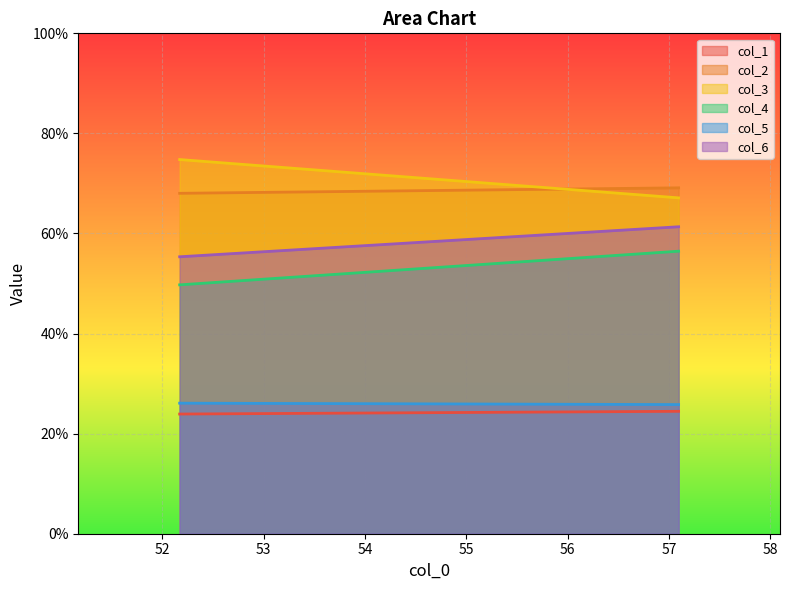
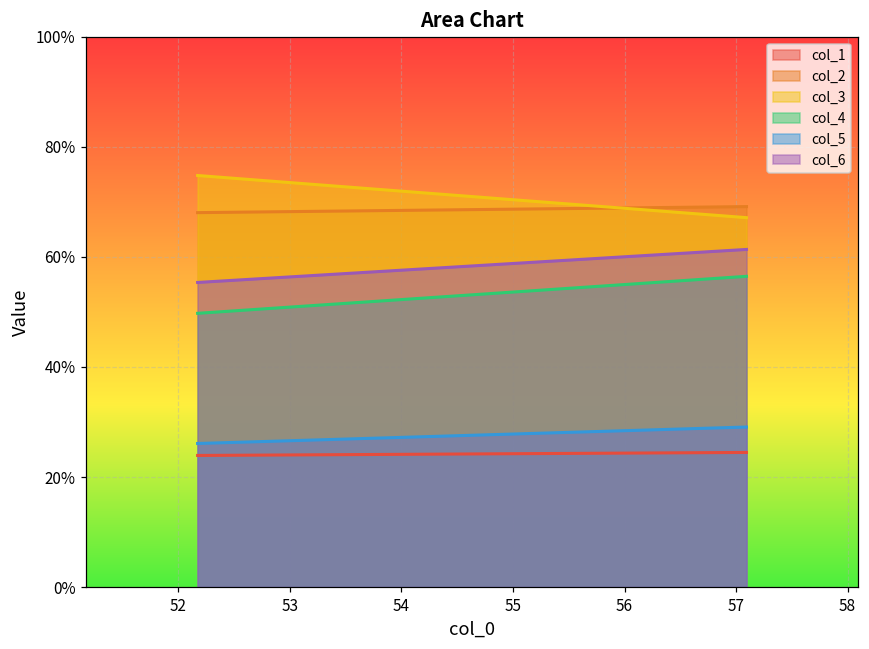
col_5, 57: 26% -> 29%
